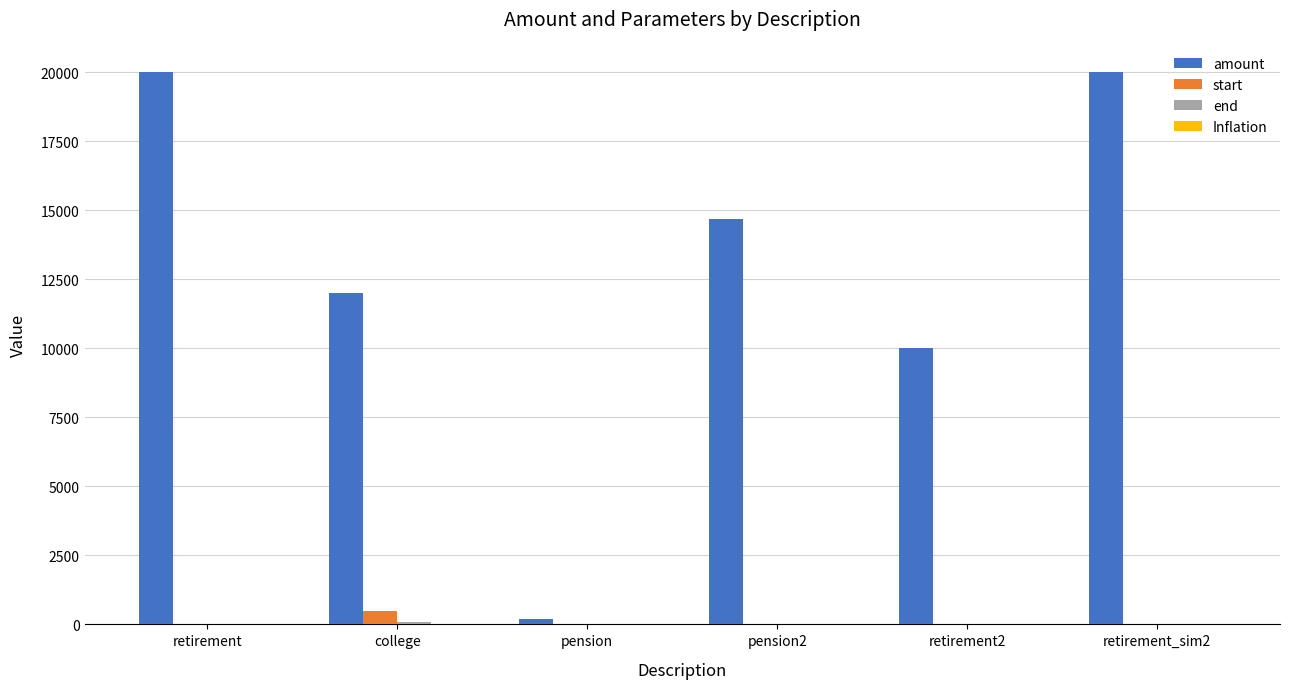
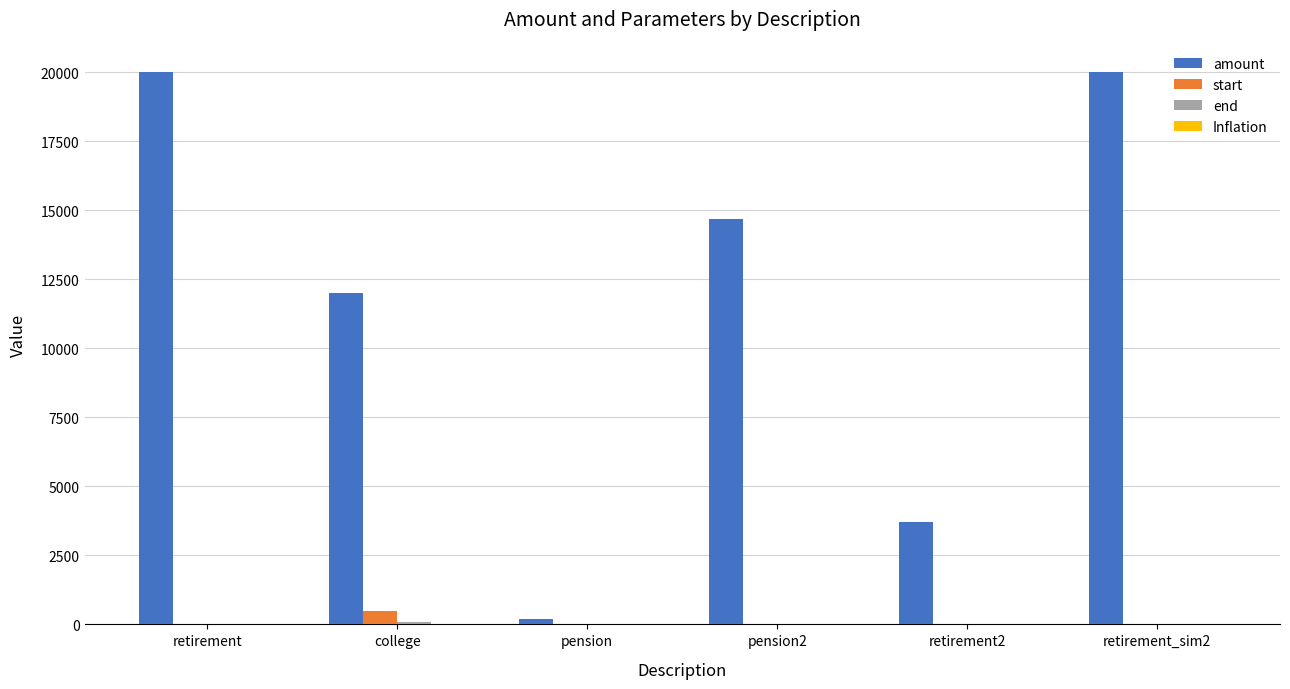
amount, retirement2: 10000 -> 3700
